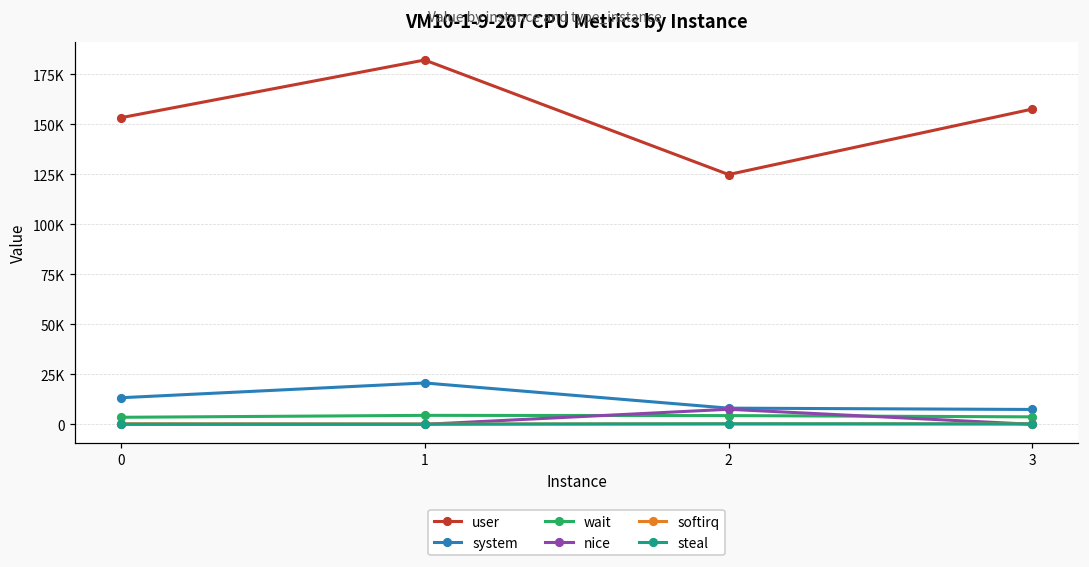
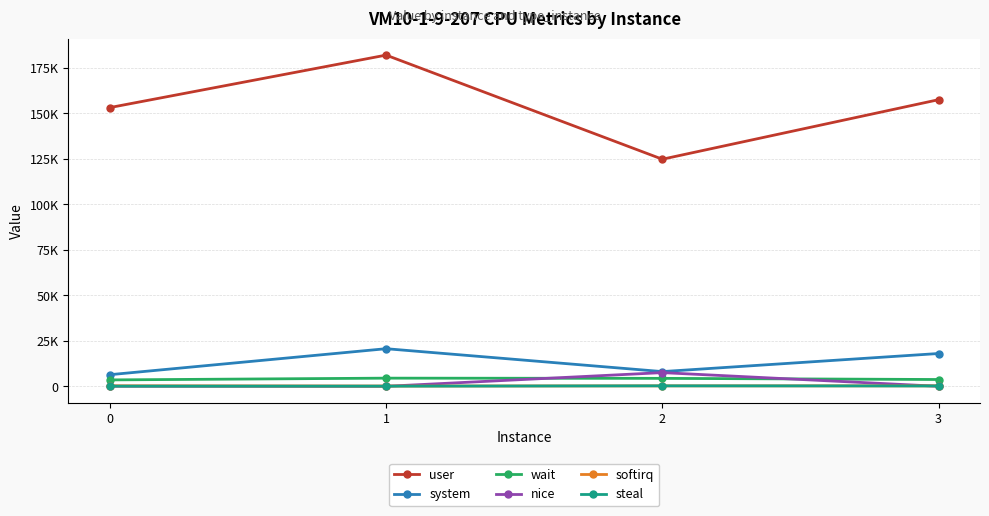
system, 0: 13000 -> 6000
system, 3: 7000 -> 18000
